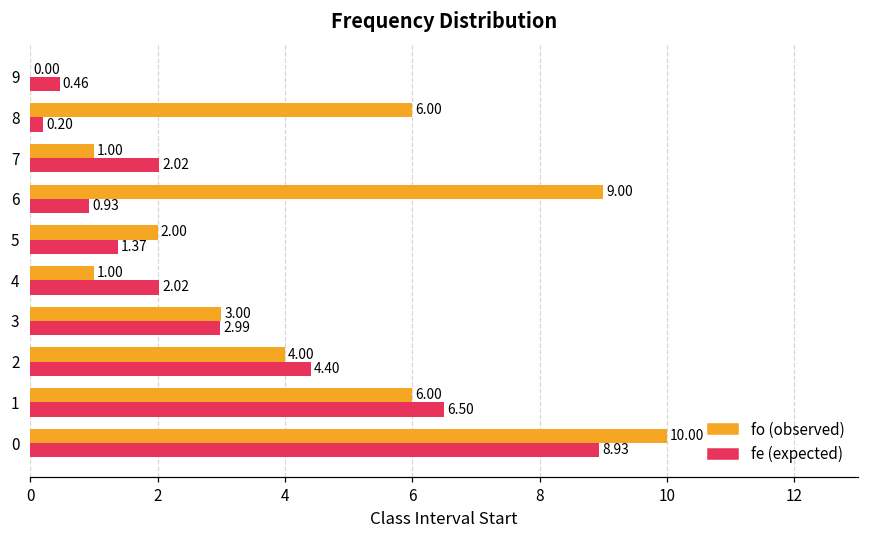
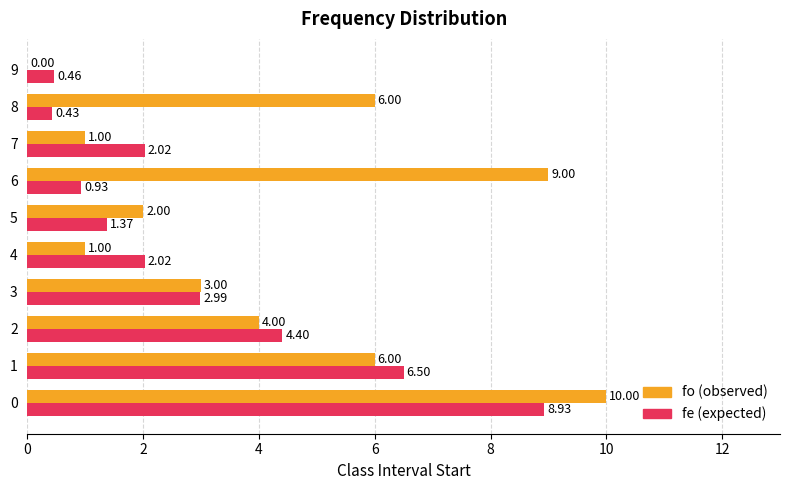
fe (expected), 8: 0.20 -> 0.43
